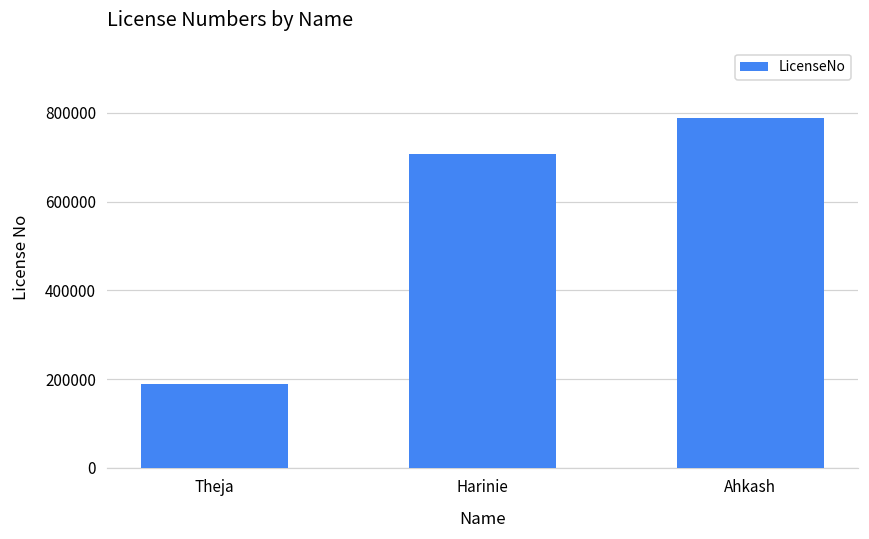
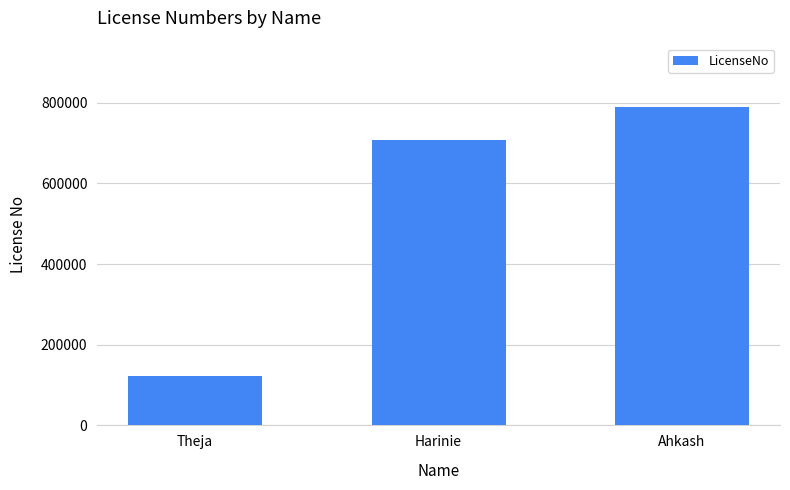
Theja: 190000 -> 120000
